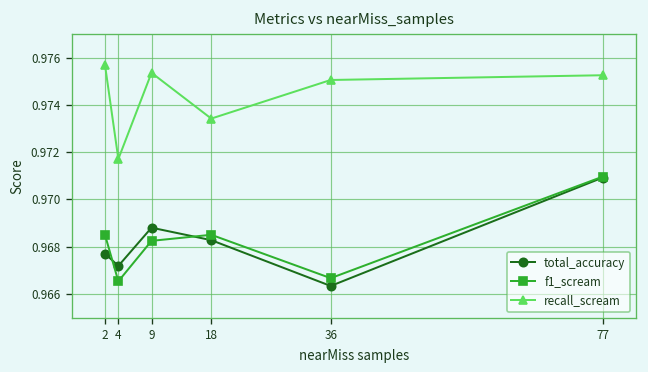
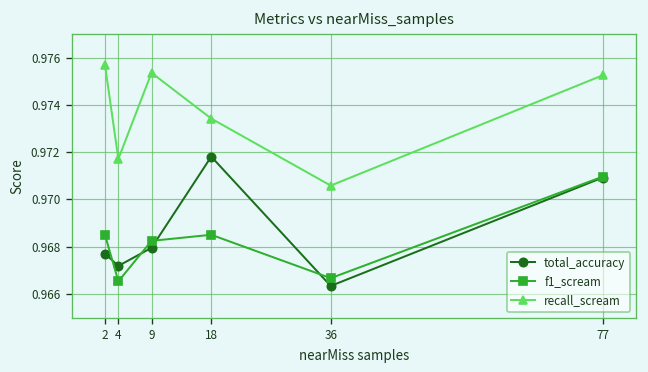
total_accuracy, 9: 0.9688 -> 0.9680
total_accuracy, 18: 0.9683 -> 0.9718
recall_scream, 36: 0.9751 -> 0.9706
